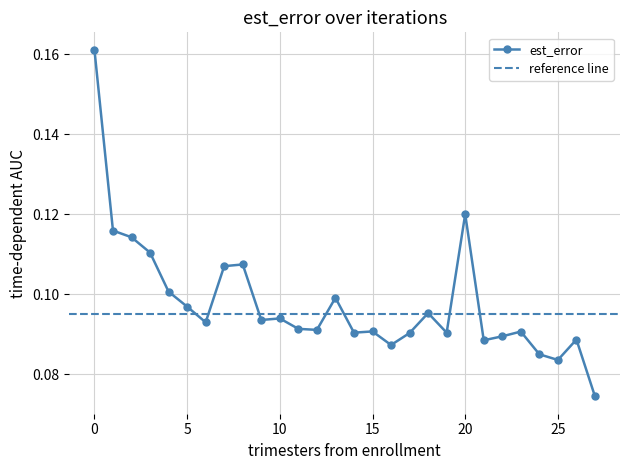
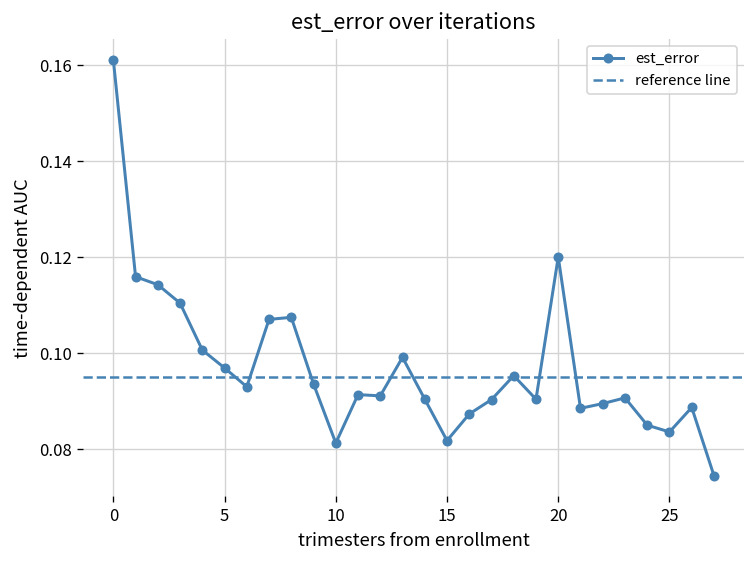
10: 0.094 -> 0.081
15: 0.091 -> 0.082
